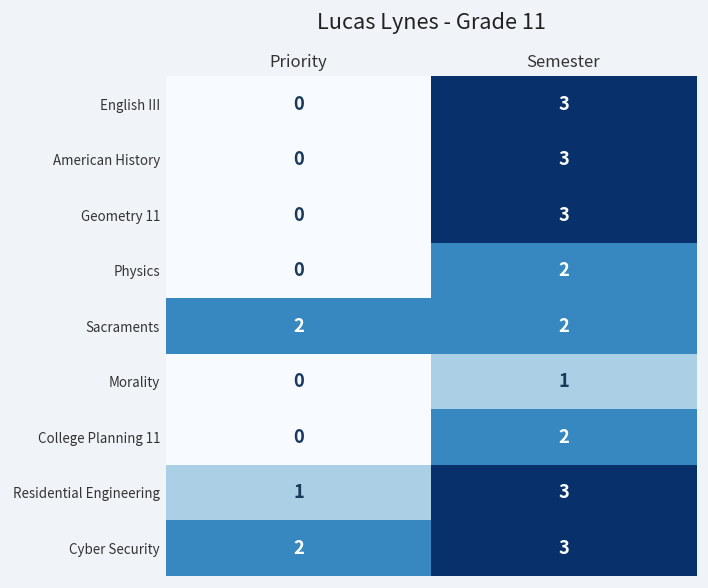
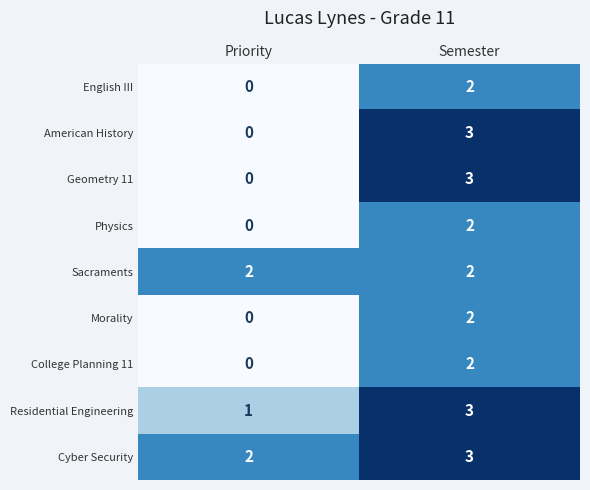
English III, Semester: 3 -> 2
Morality, Semester: 1 -> 2
